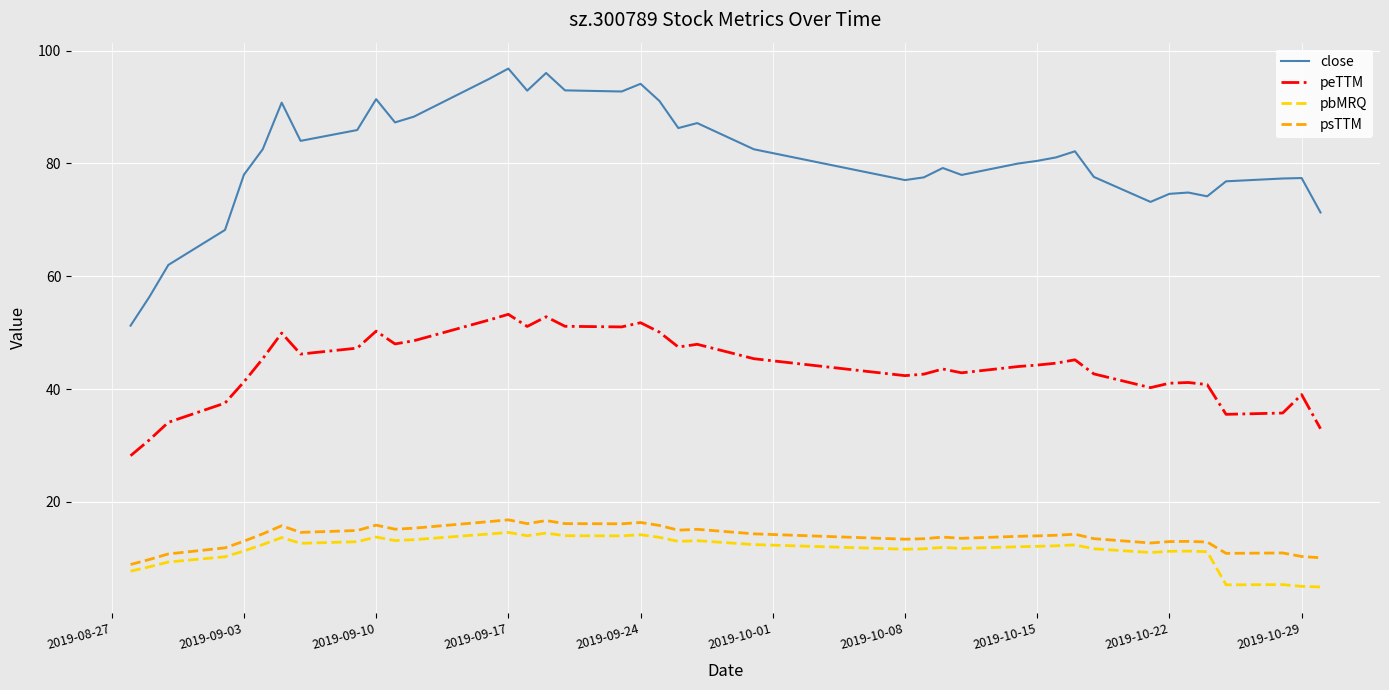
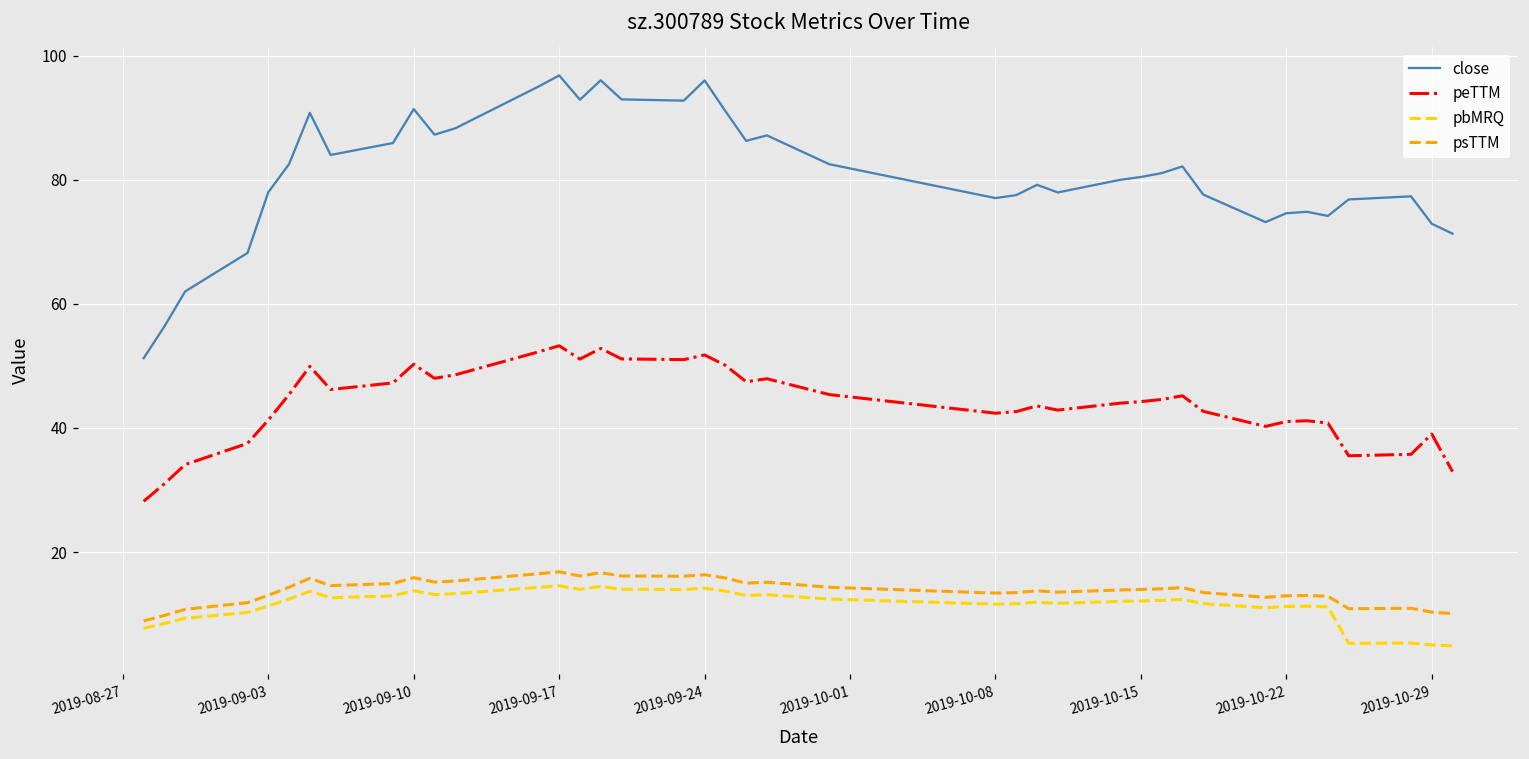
close, 2019-09-24: 94 -> 96
close, 2019-10-29: 77 -> 73
